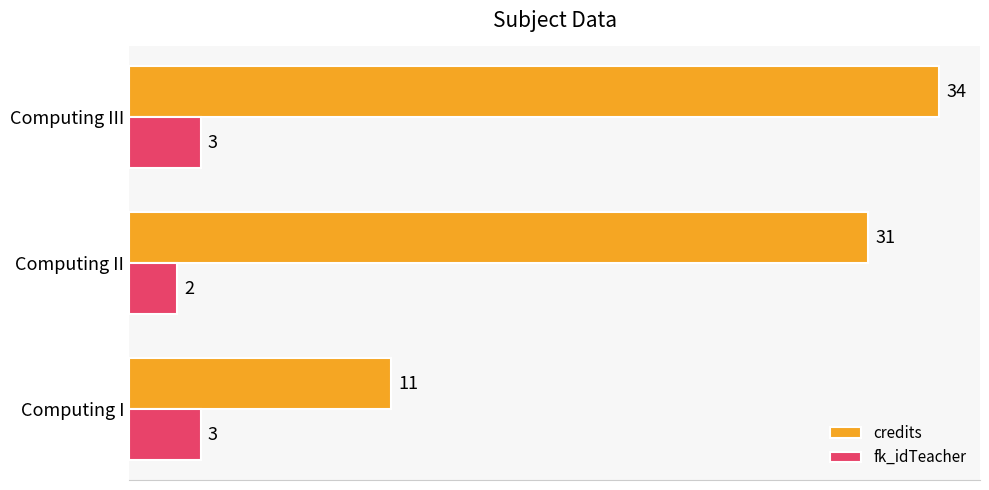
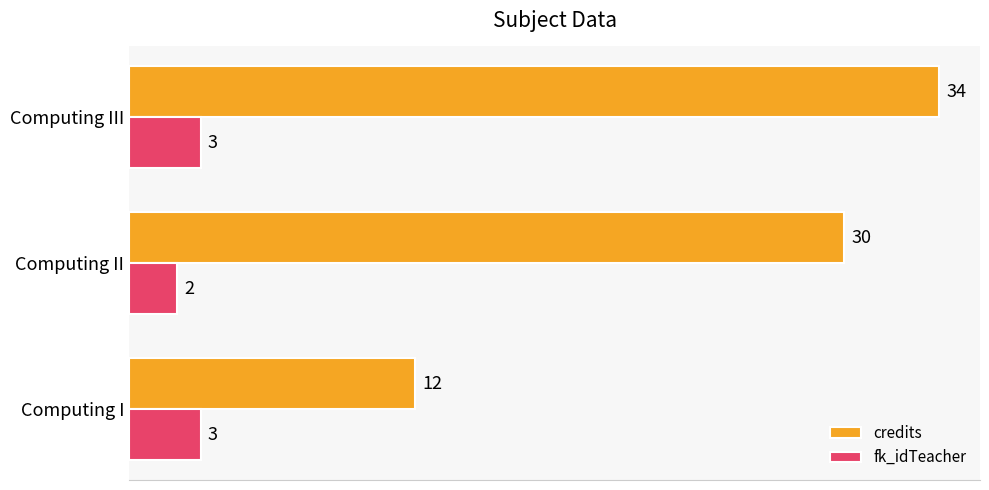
credits, Computing II: 31 -> 30
credits, Computing I: 11 -> 12
